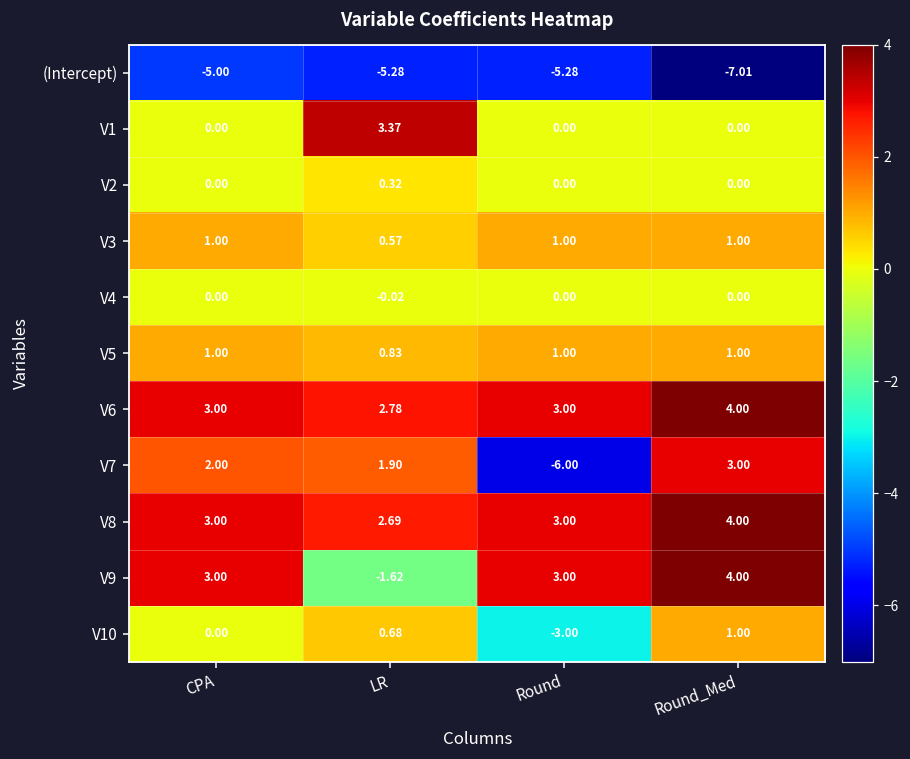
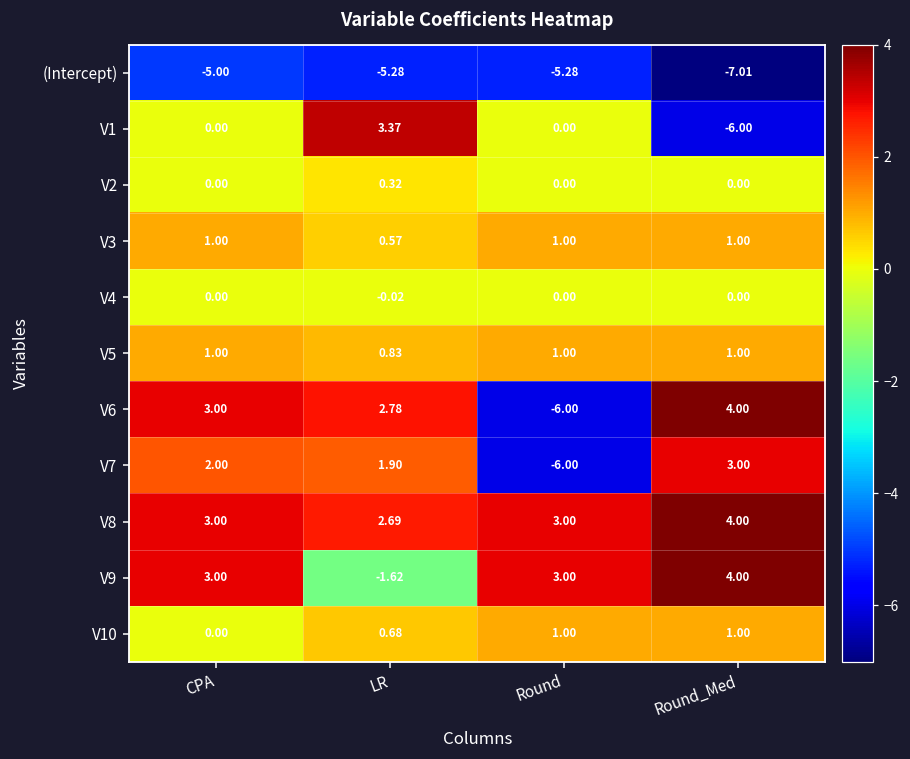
V1, Round_Med: 0.00 -> -6.00
V6, Round: 3.00 -> -6.00
V10, Round: -3.00 -> 1.00
